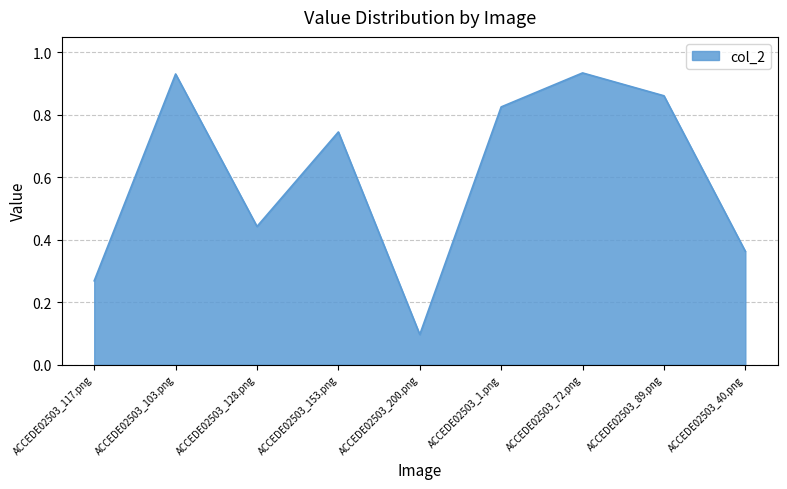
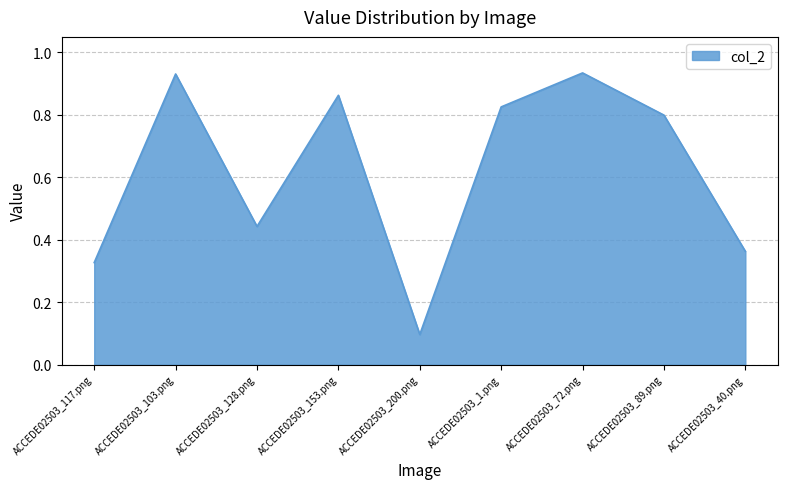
ACCEDE02503_117.png: 0.27 -> 0.33
ACCEDE02503_153.png: 0.75 -> 0.86
ACCEDE02503_89.png: 0.86 -> 0.80
